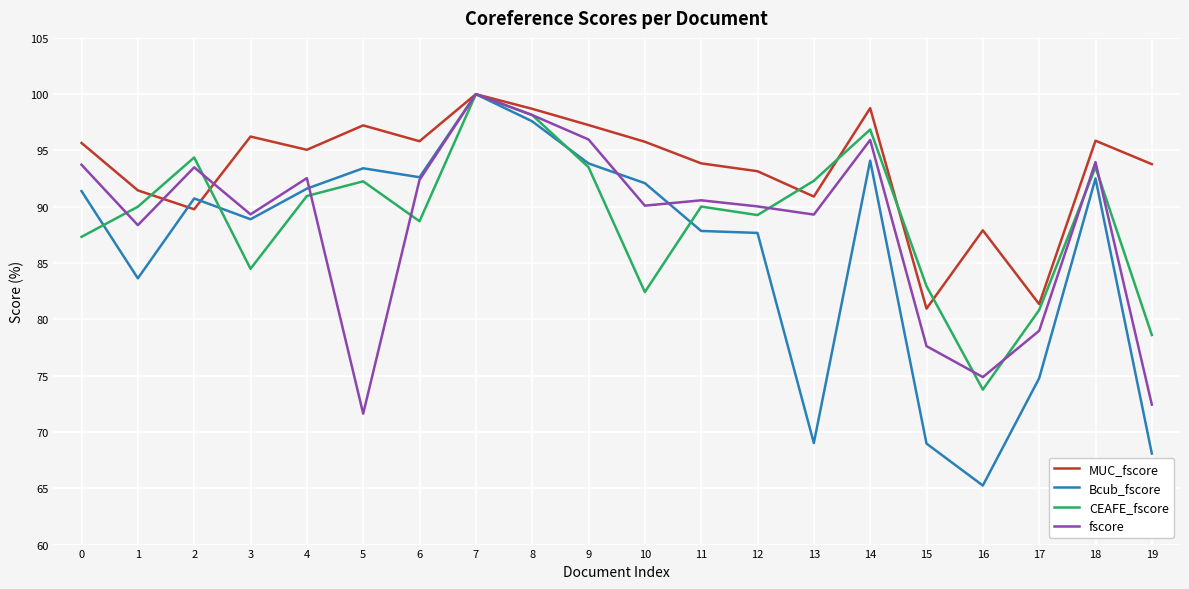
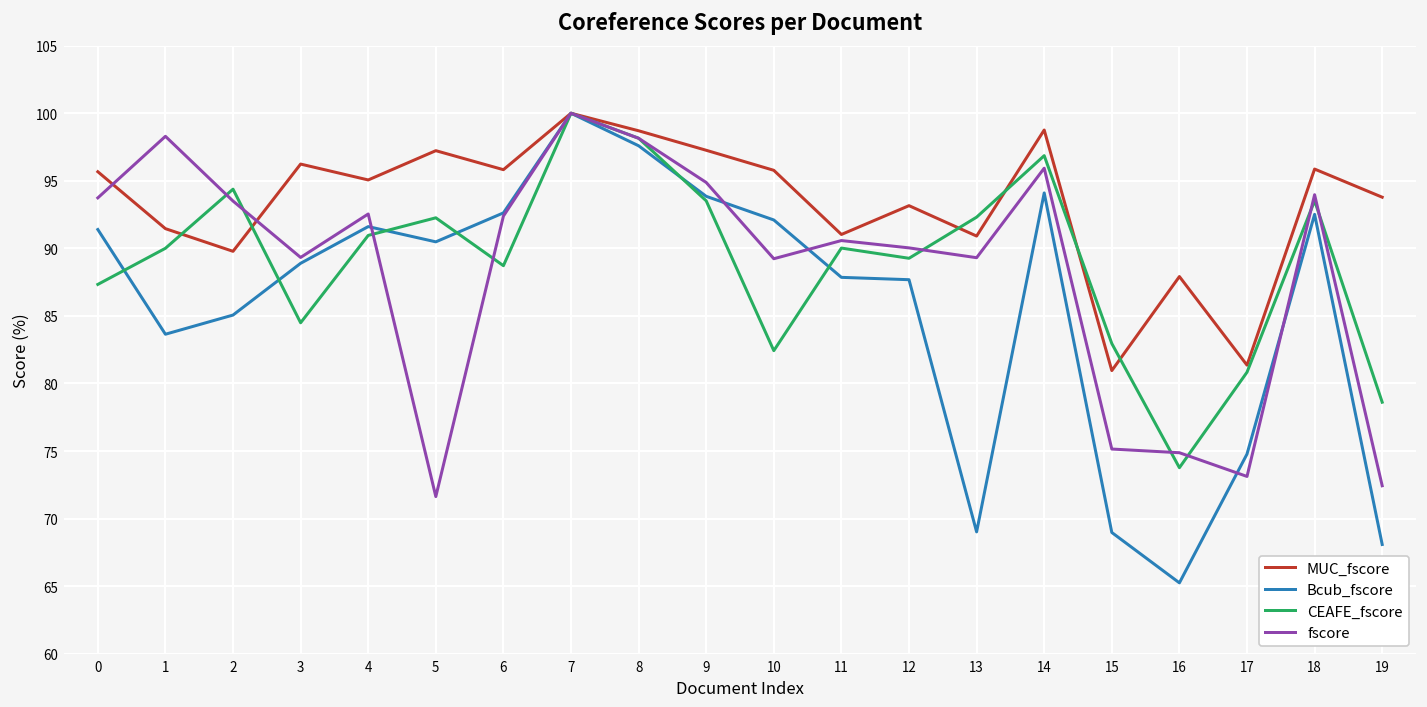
fscore, 1: 88.4 -> 98.3
Bcub_fscore, 2: 90.7 -> 85.1
Bcub_fscore, 5: 93.4 -> 90.5
fscore, 9: 96.0 -> 94.9
fscore, 10: 90.1 -> 89.2
MUC_fscore, 11: 93.9 -> 91.0
fscore, 15: 77.6 -> 75.1
fscore, 17: 79.0 -> 73.1
